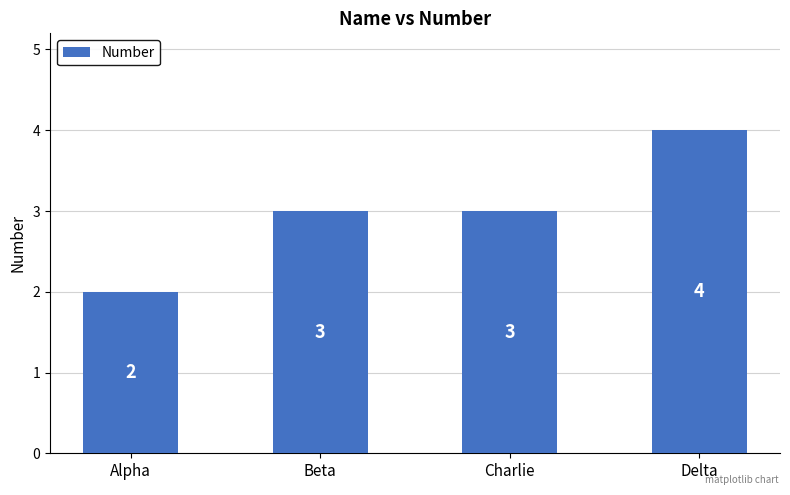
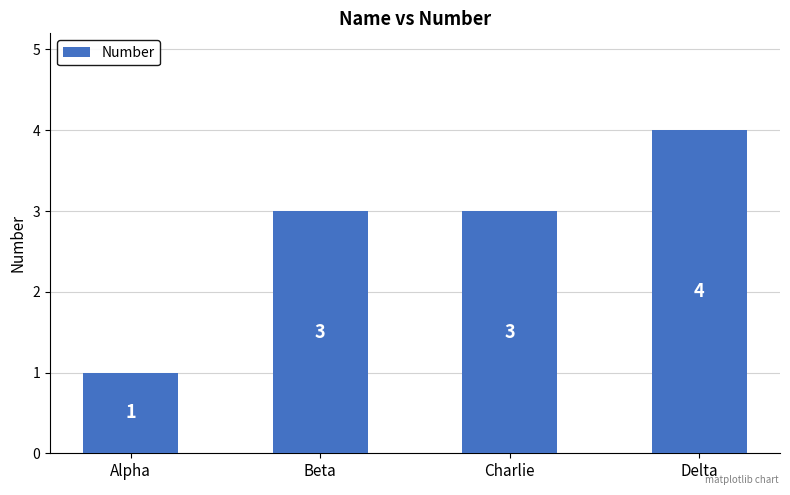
Alpha: 2 -> 1
